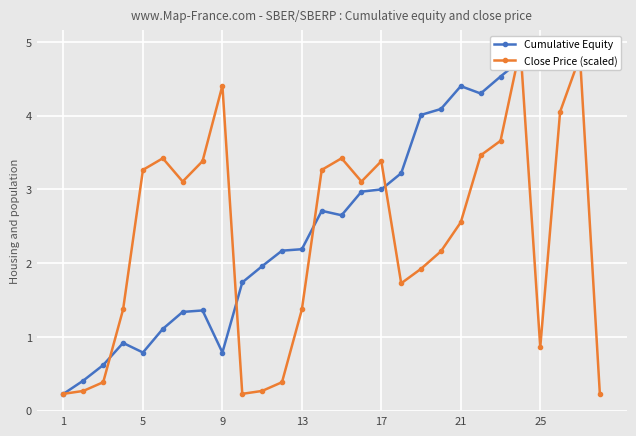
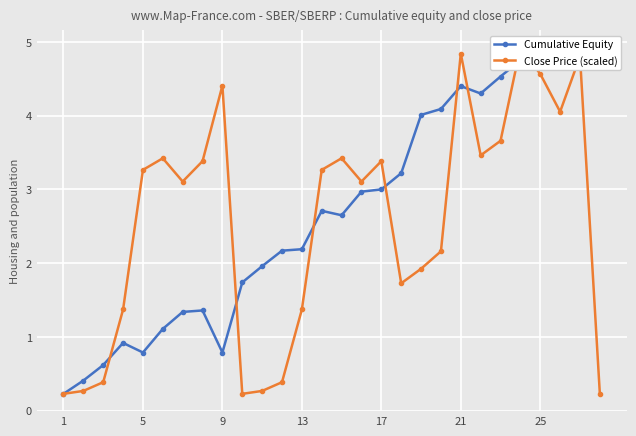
Close Price (scaled), 21: 2.6 -> 4.8
Close Price (scaled), 25: 0.9 -> 4.6
